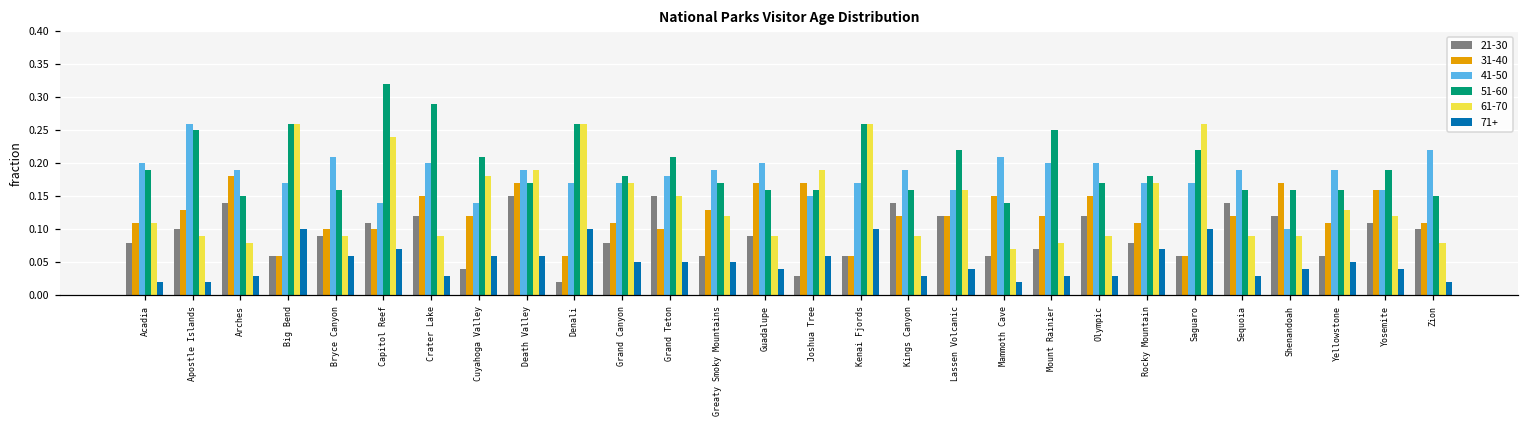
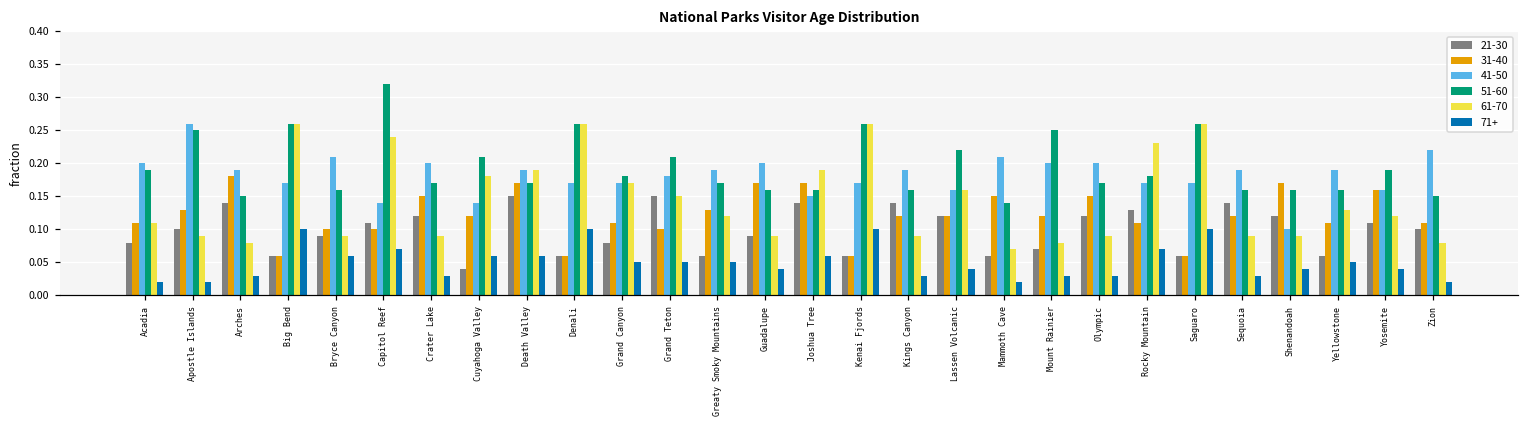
51-60, Crater Lake: 0.29 -> 0.17
21-30, Denali: 0.02 -> 0.06
21-30, Joshua Tree: 0.03 -> 0.14
21-30, Rocky Mountain: 0.08 -> 0.13
61-70, Rocky Mountain: 0.17 -> 0.23
51-60, Saguaro: 0.22 -> 0.26
